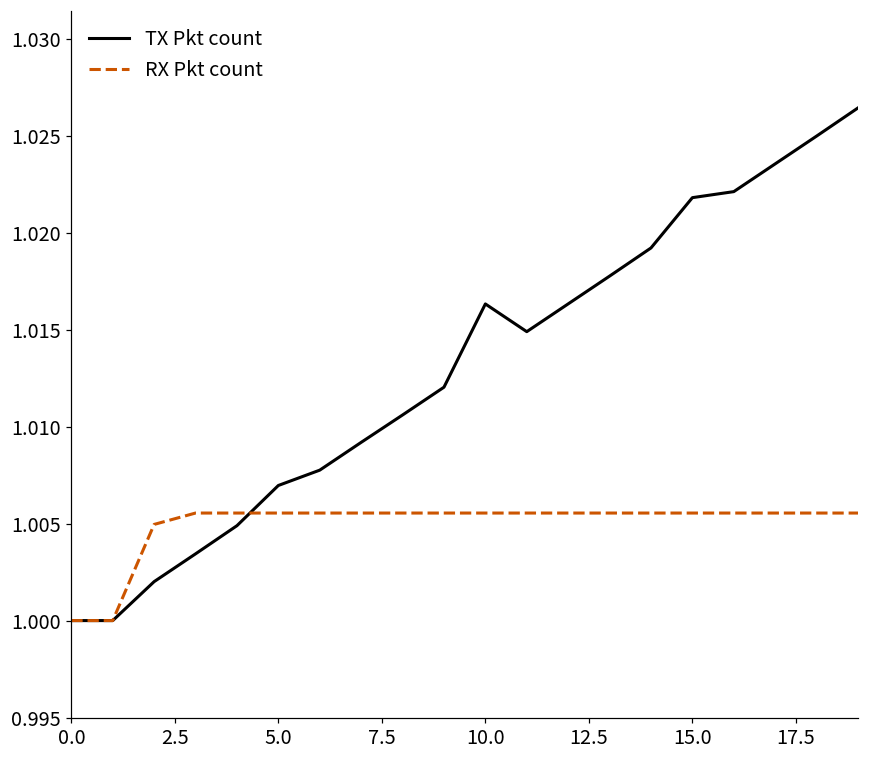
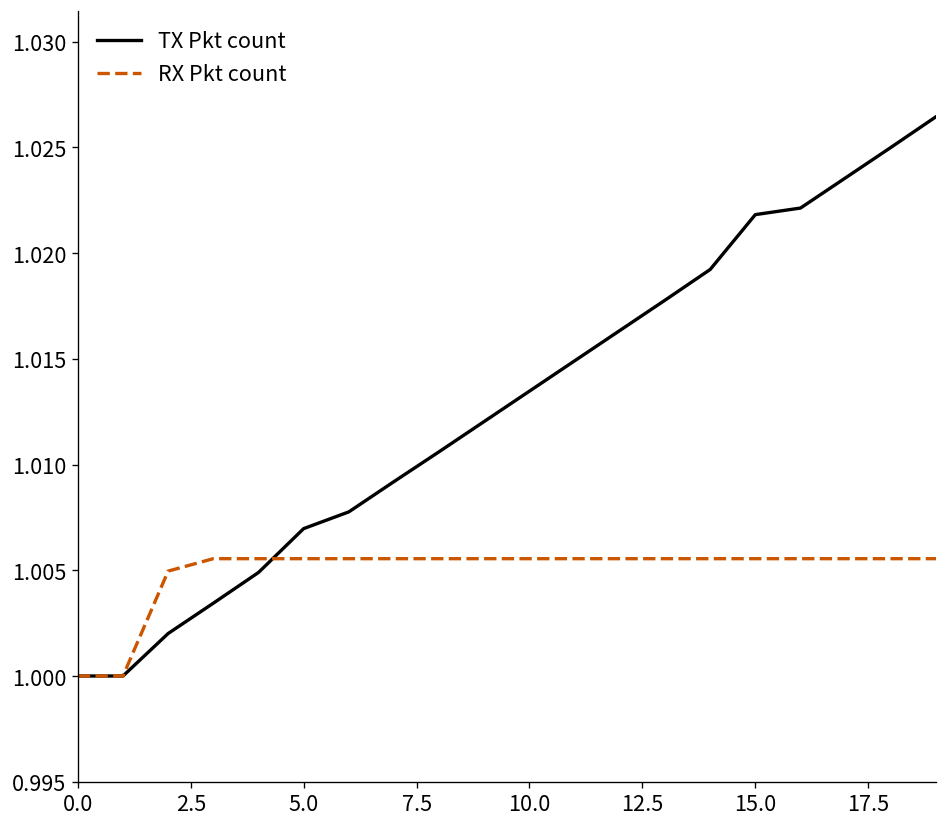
TX Pkt count, 10.0: 1.0163 -> 1.0135
